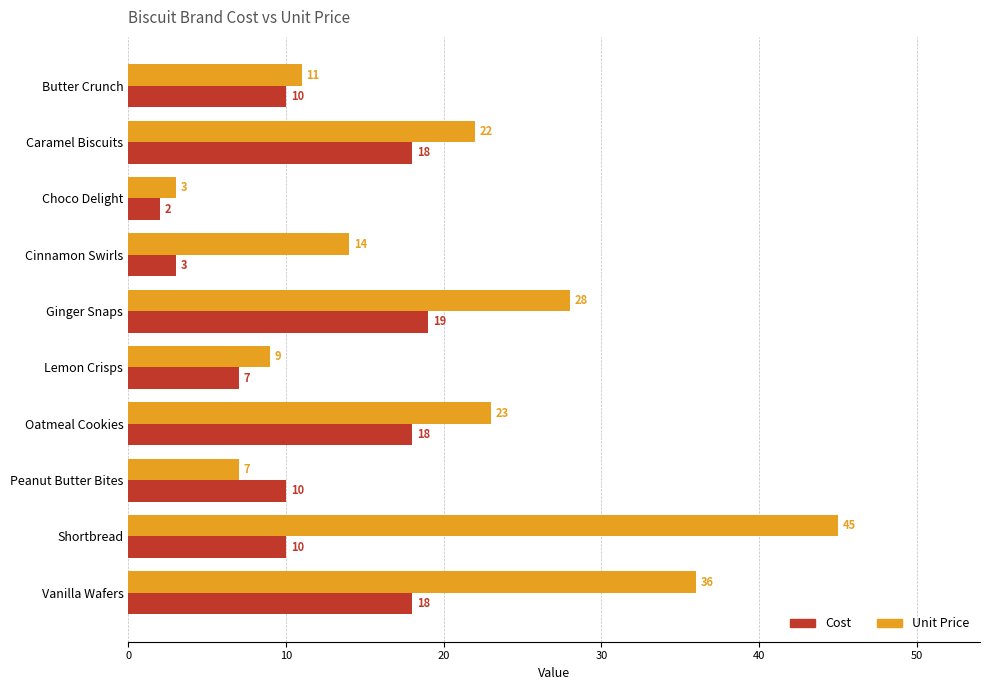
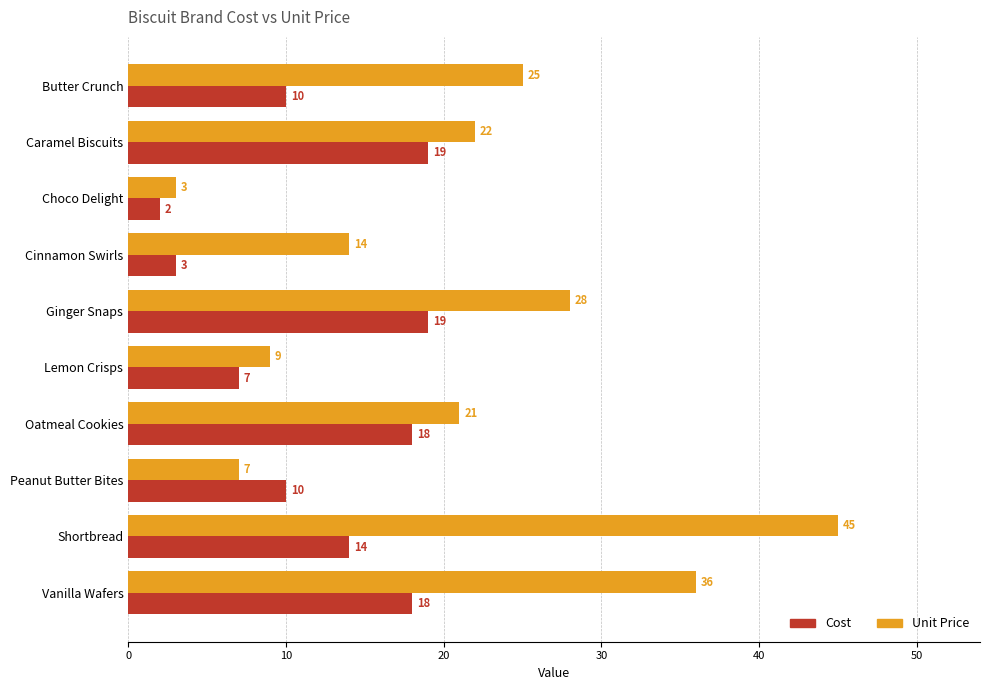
Unit Price, Butter Crunch: 11 -> 25
Cost, Caramel Biscuits: 18 -> 19
Unit Price, Oatmeal Cookies: 23 -> 21
Cost, Shortbread: 10 -> 14
